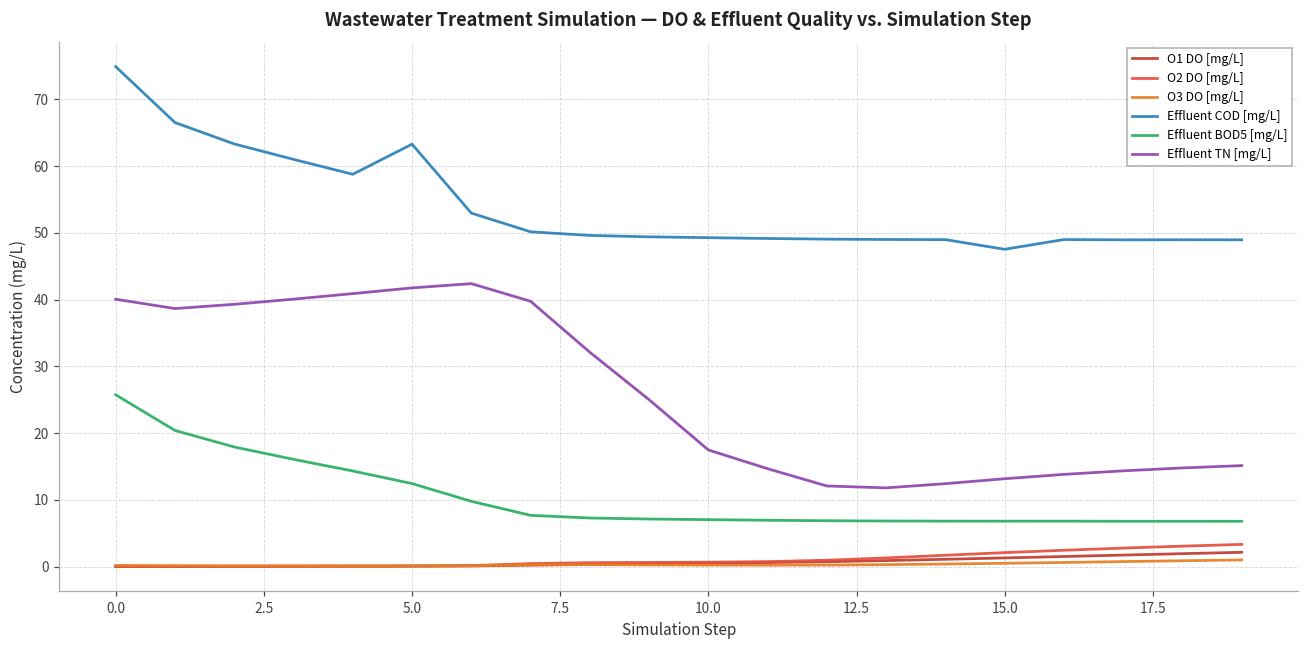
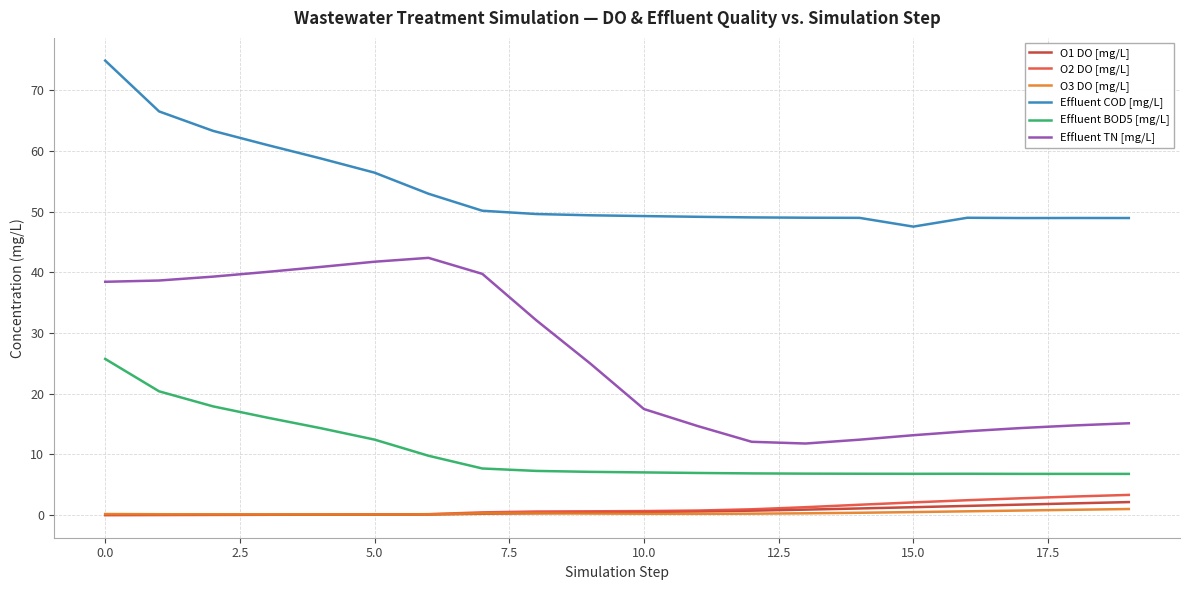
Effluent TN [mg/L], 0.0: 40 -> 38
Effluent COD [mg/L], 5.0: 63 -> 56
